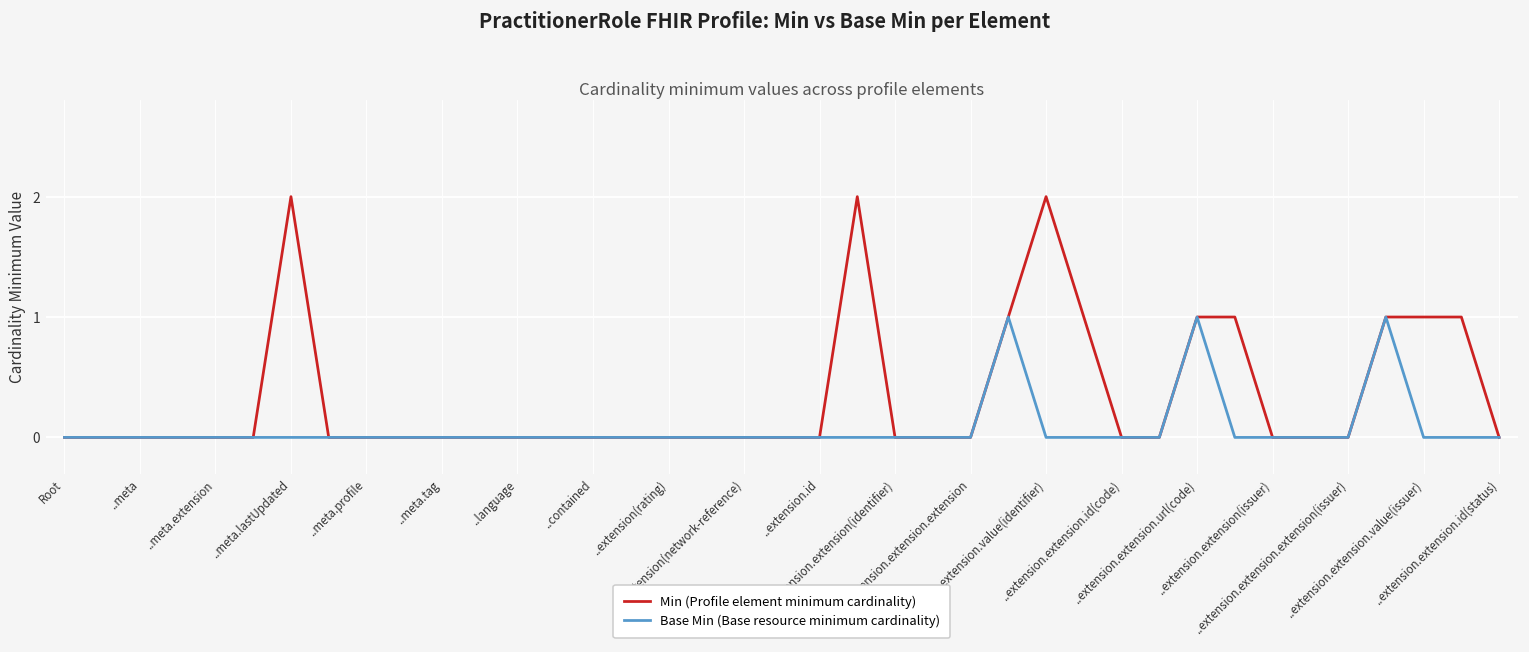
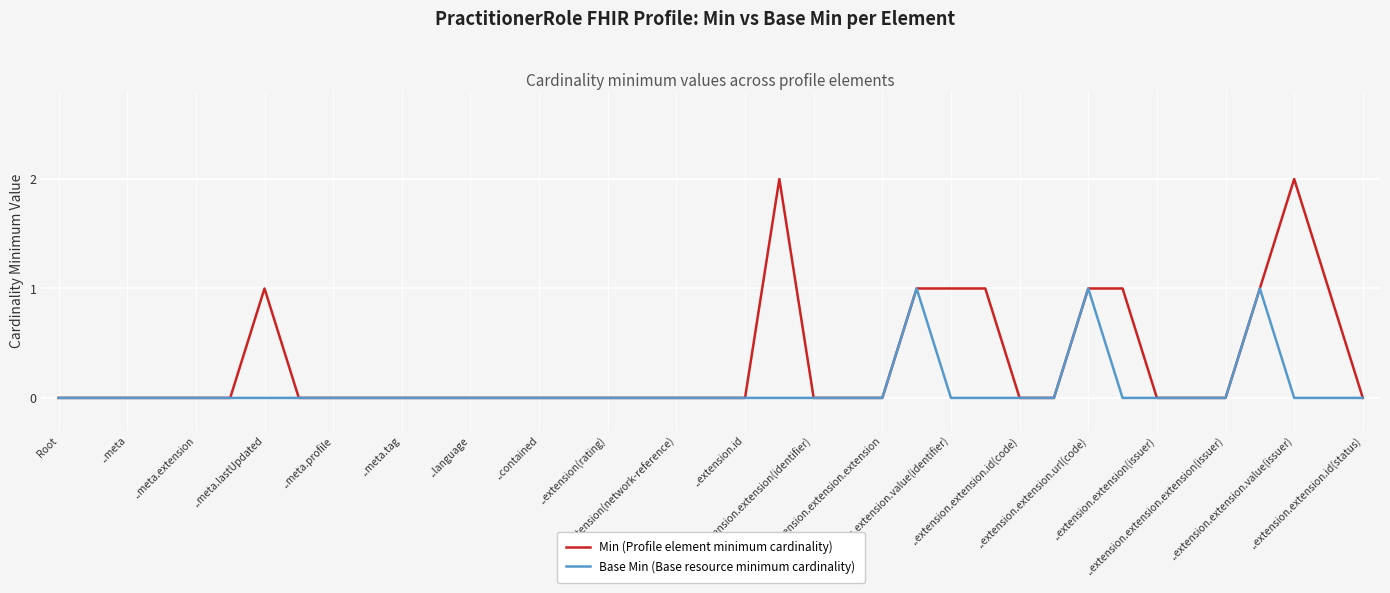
Min (Profile element minimum cardinality), ..meta.lastUpdated: 2 -> 1
Min (Profile element minimum cardinality), ..extension.extension.value(identifier): 2 -> 1
Min (Profile element minimum cardinality), ..extension.extension.value(issuer): 1 -> 2
